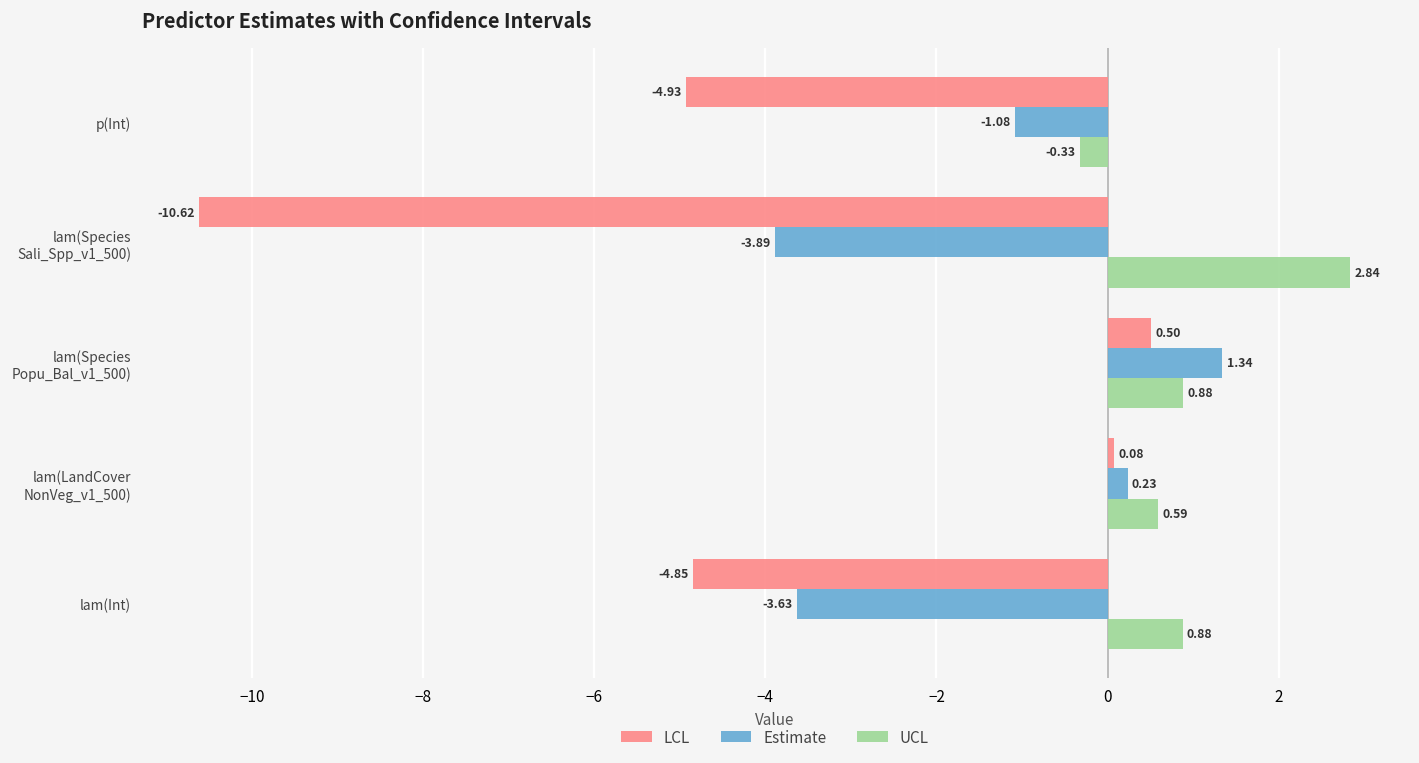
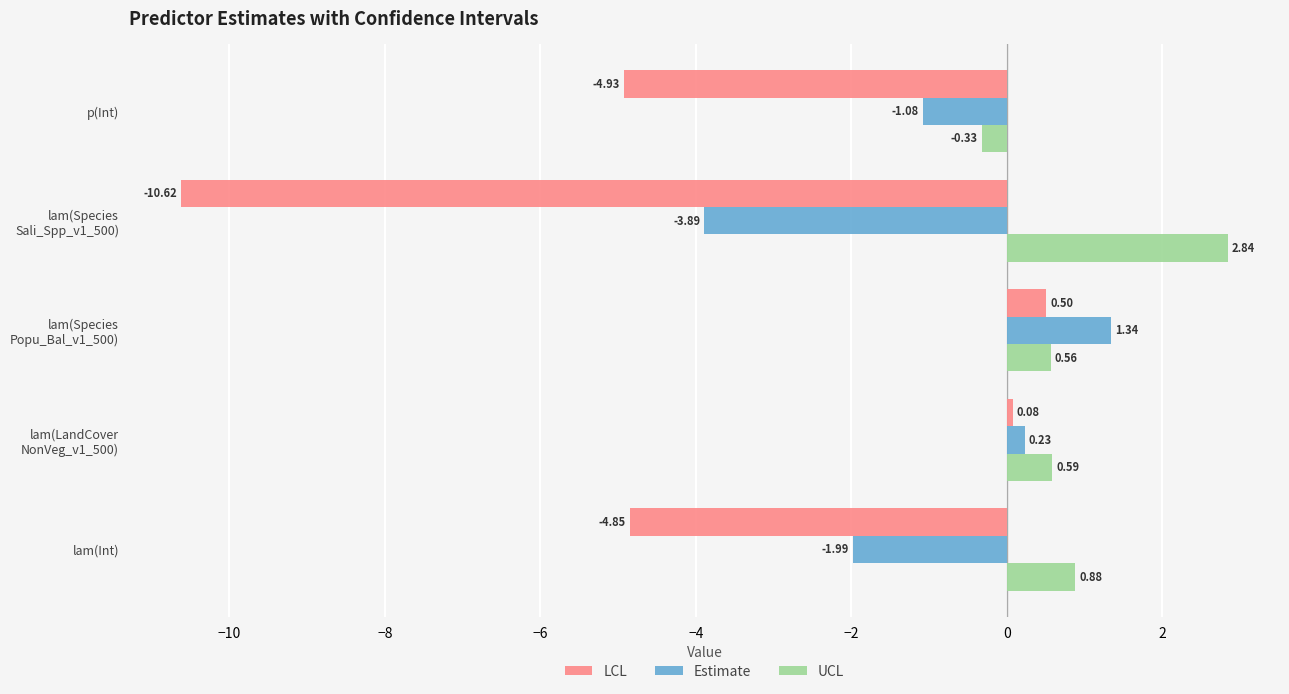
UCL, lam(Species Popu_Bal_v1_500): 0.88 -> 0.56
Estimate, lam(Int): -3.63 -> -1.99
